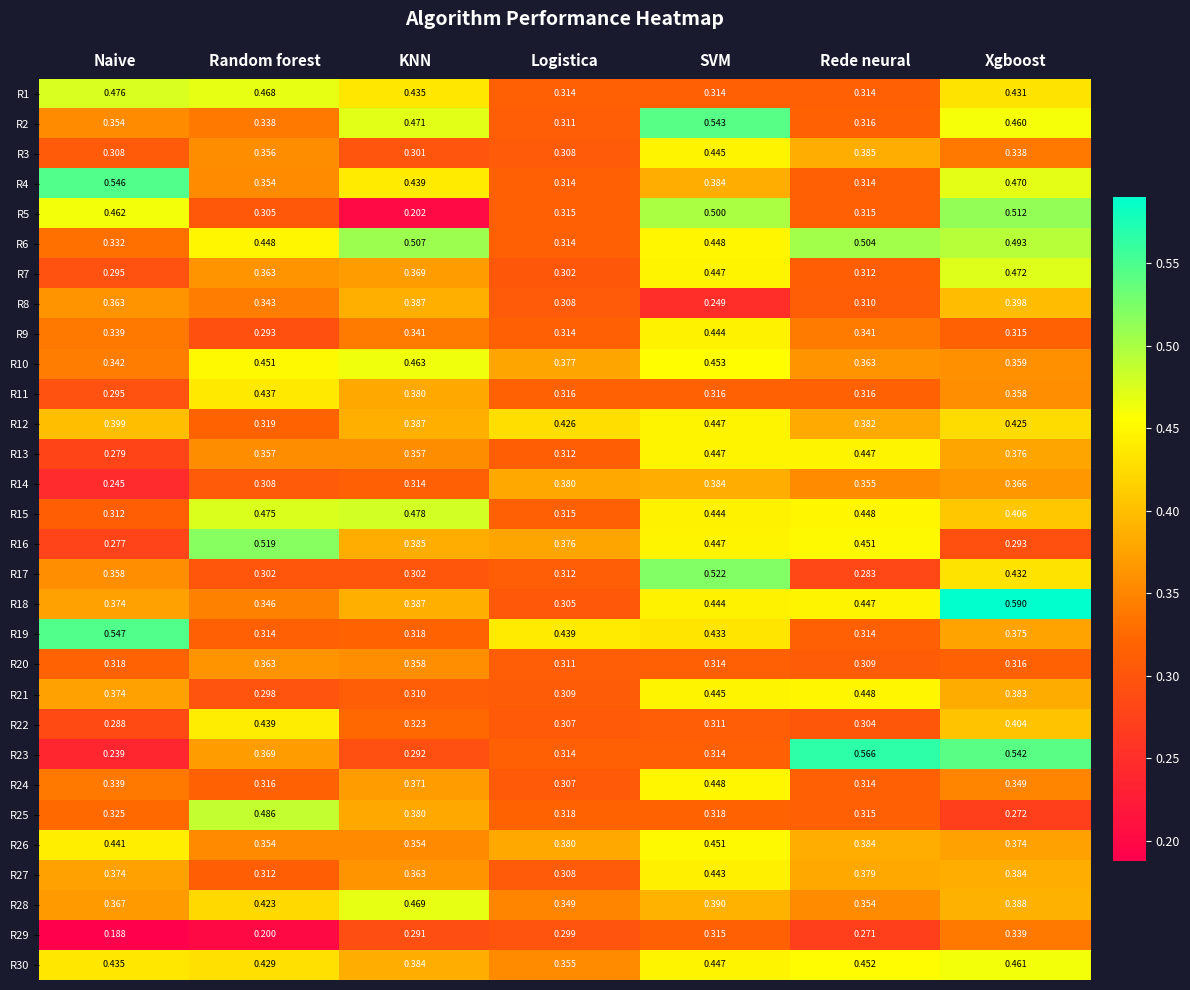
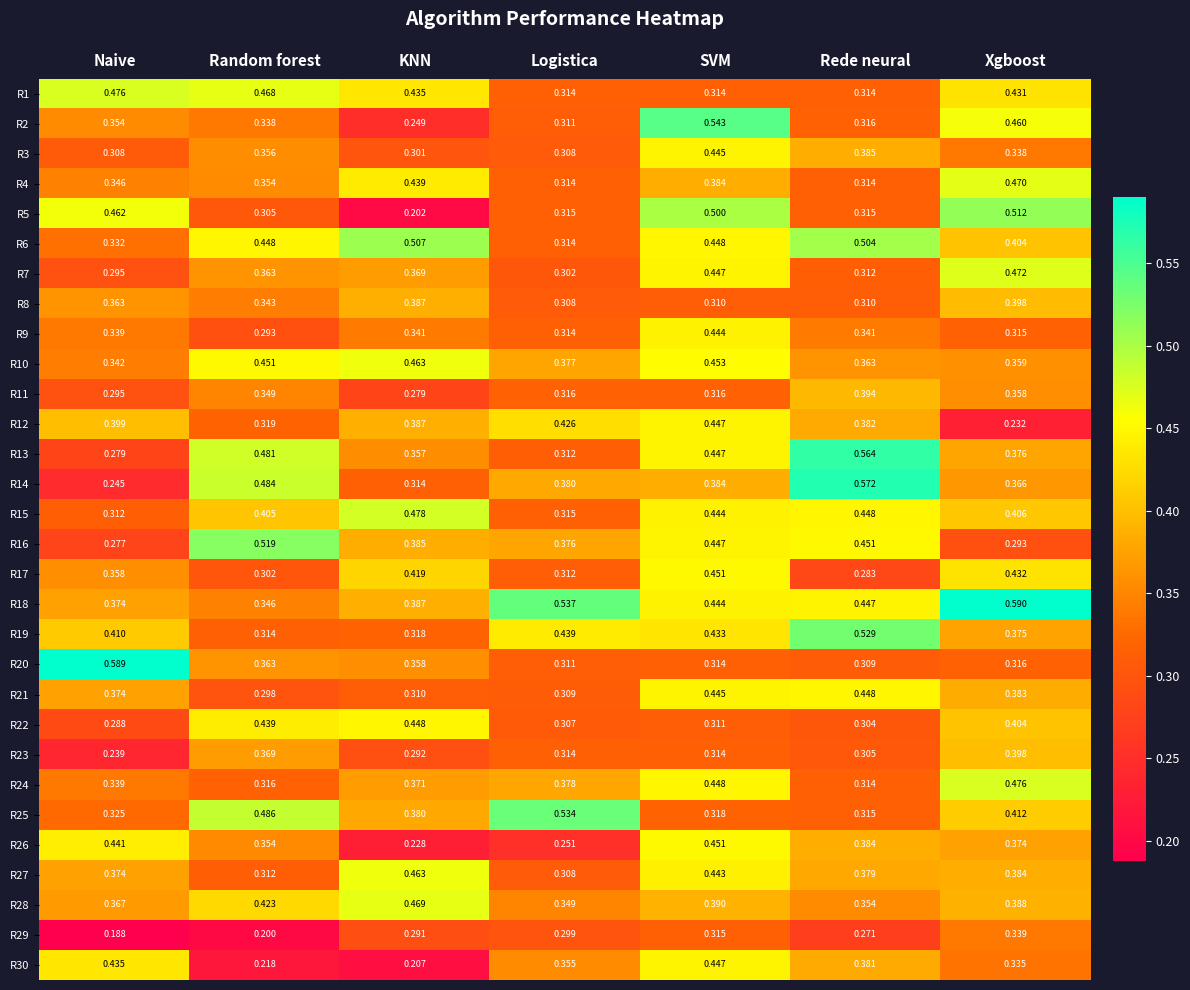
R2, KNN: 0.471 -> 0.249
R4, Naive: 0.546 -> 0.346
R6, Xgboost: 0.493 -> 0.404
R8, SVM: 0.249 -> 0.310
R11, Random forest: 0.437 -> 0.349
R11, KNN: 0.380 -> 0.279
R11, Rede neural: 0.316 -> 0.394
R12, Xgboost: 0.425 -> 0.232
R13, Random forest: 0.357 -> 0.481
R13, Rede neural: 0.447 -> 0.564
R14, Random forest: 0.308 -> 0.484
R14, Rede neural: 0.355 -> 0.572
R15, Random forest: 0.475 -> 0.405
R17, KNN: 0.302 -> 0.419
R17, SVM: 0.522 -> 0.451
R18, Logistica: 0.305 -> 0.537
R19, Naive: 0.547 -> 0.410
R19, Rede neural: 0.314 -> 0.529
R20, Naive: 0.318 -> 0.589
R22, KNN: 0.323 -> 0.448
R23, Rede neural: 0.566 -> 0.305
R23, Xgboost: 0.542 -> 0.398
R24, Logistica: 0.307 -> 0.378
R24, Xgboost: 0.349 -> 0.476
R25, Logistica: 0.318 -> 0.534
R25, Xgboost: 0.272 -> 0.412
R26, KNN: 0.354 -> 0.228
R26, Logistica: 0.380 -> 0.251
R27, KNN: 0.363 -> 0.463
R30, Random forest: 0.429 -> 0.218
R30, KNN: 0.384 -> 0.207
R30, Rede neural: 0.452 -> 0.381
R30, Xgboost: 0.461 -> 0.335
